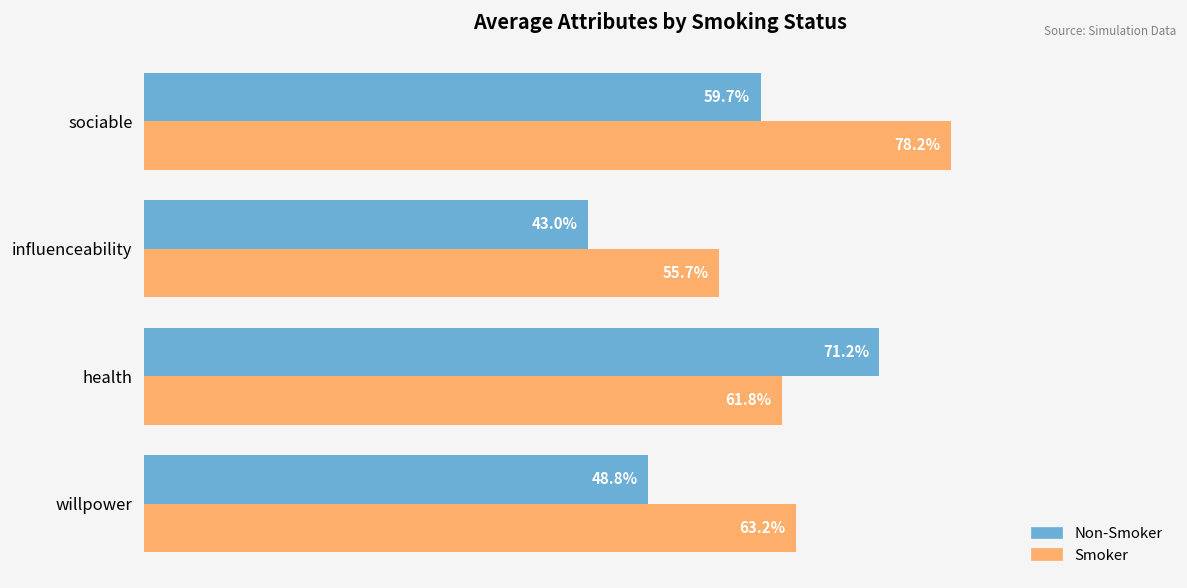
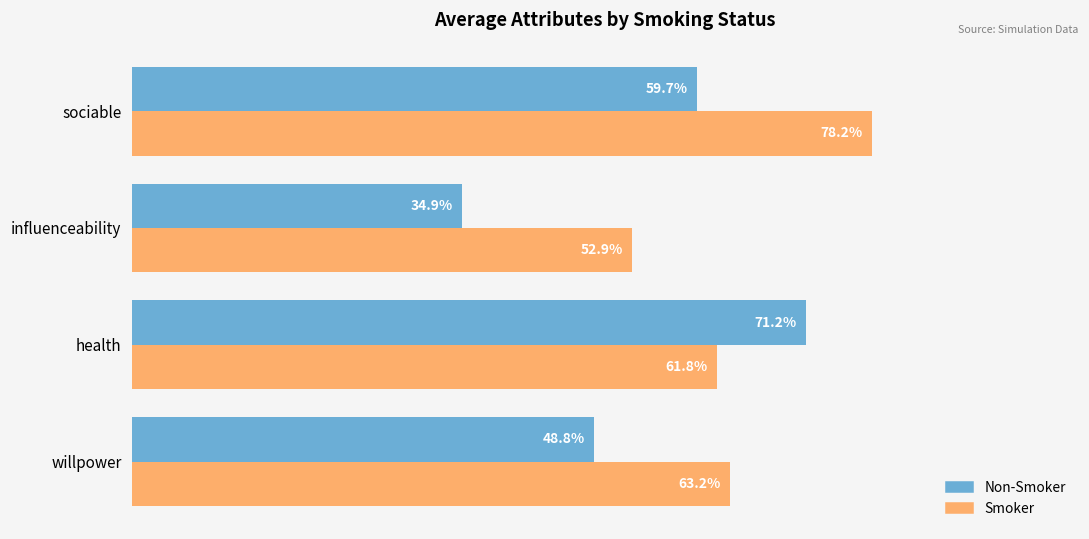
Non-Smoker, influenceability: 43.0% -> 34.9%
Smoker, influenceability: 55.7% -> 52.9%
